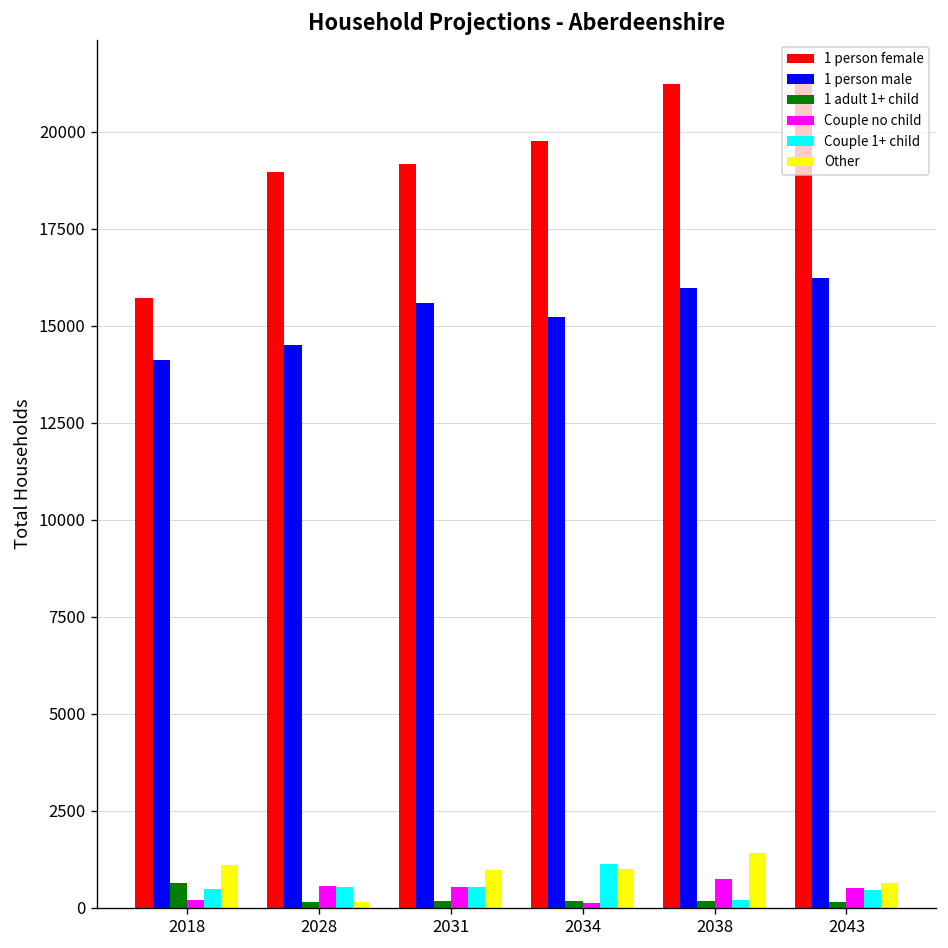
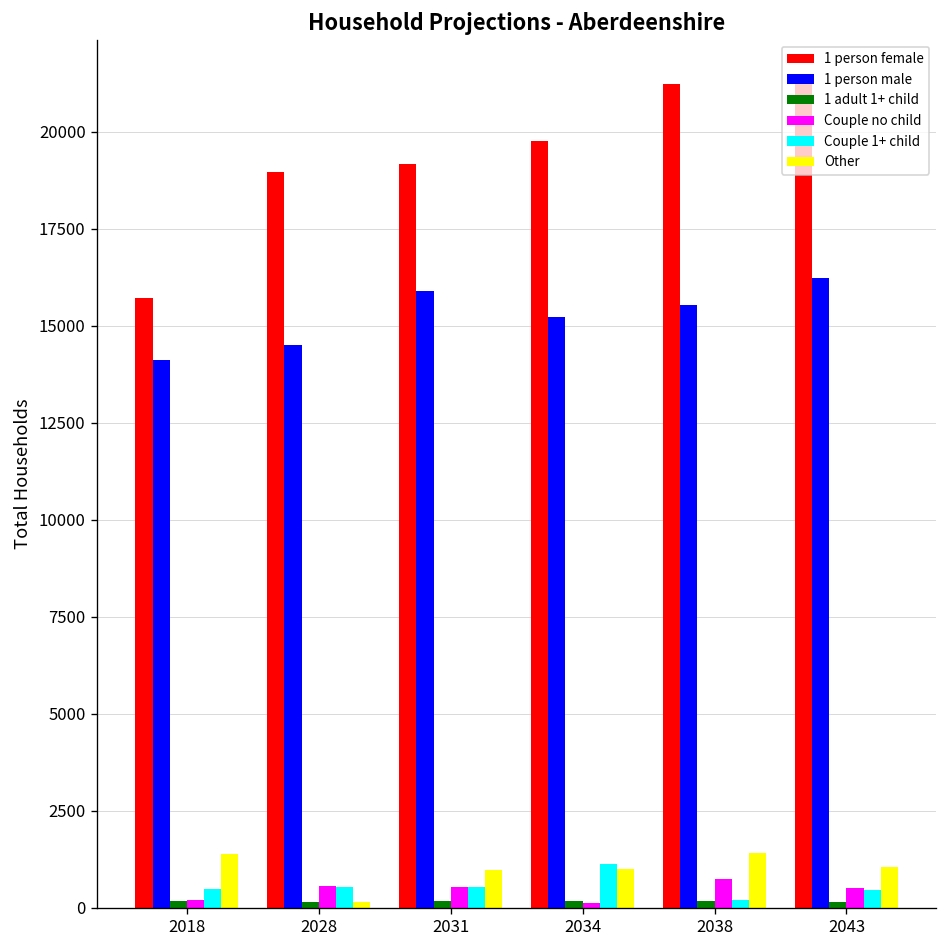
1 adult 1+ child, 2018: 600 -> 200
Other, 2018: 1100 -> 1400
1 person male, 2031: 15600 -> 15900
1 person male, 2038: 16000 -> 15500
Other, 2043: 600 -> 1000
